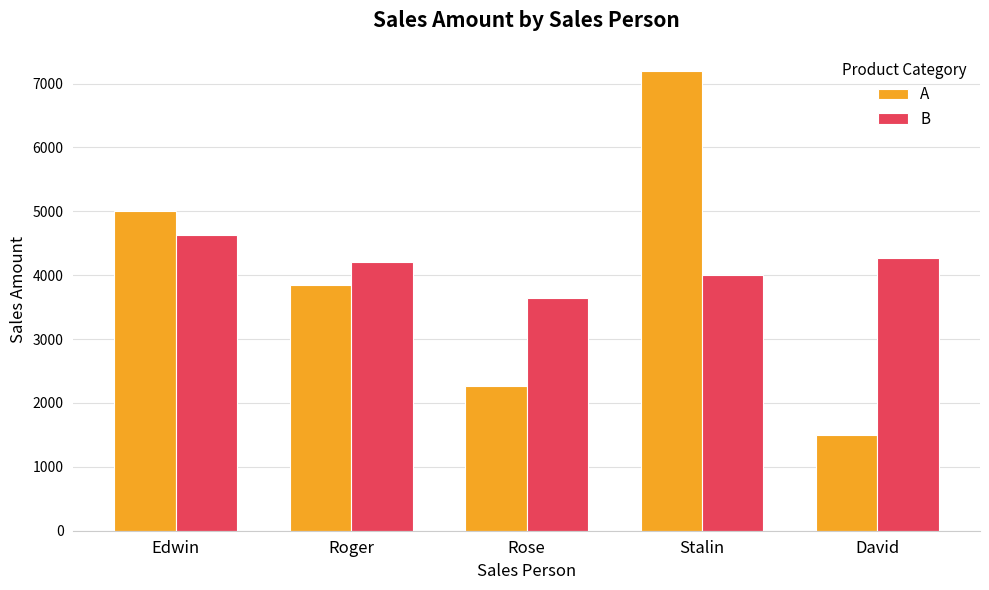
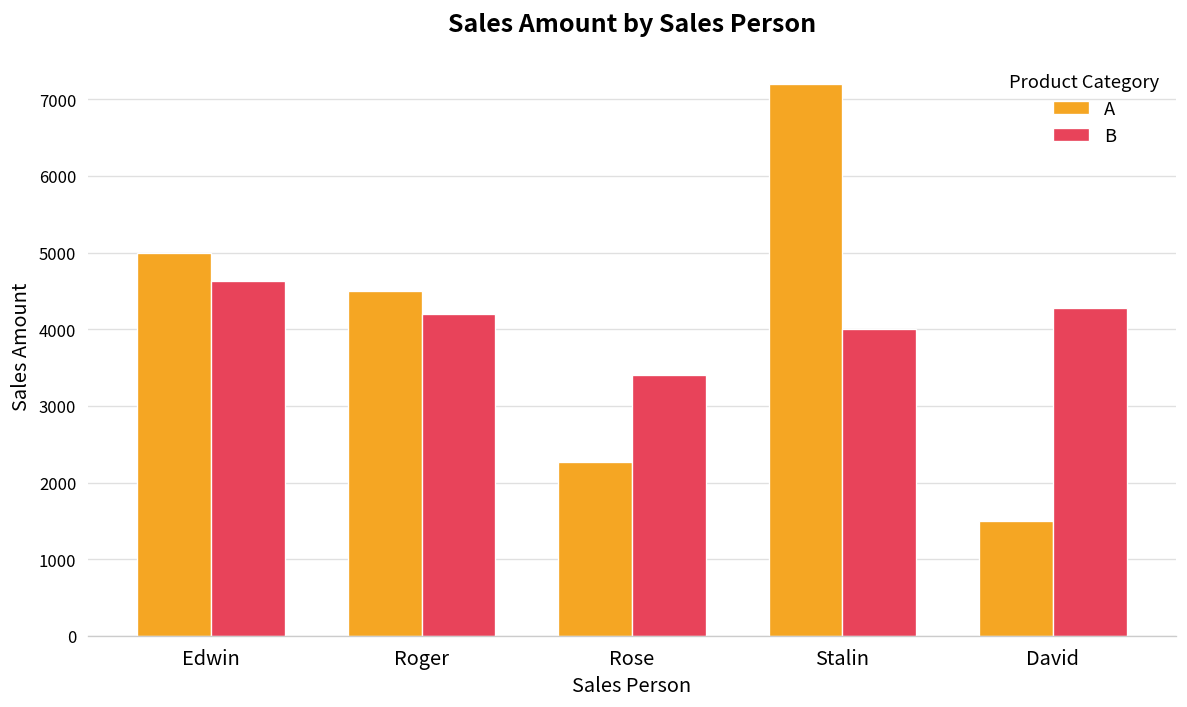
A, Roger: 3900 -> 4500
B, Rose: 3600 -> 3400
